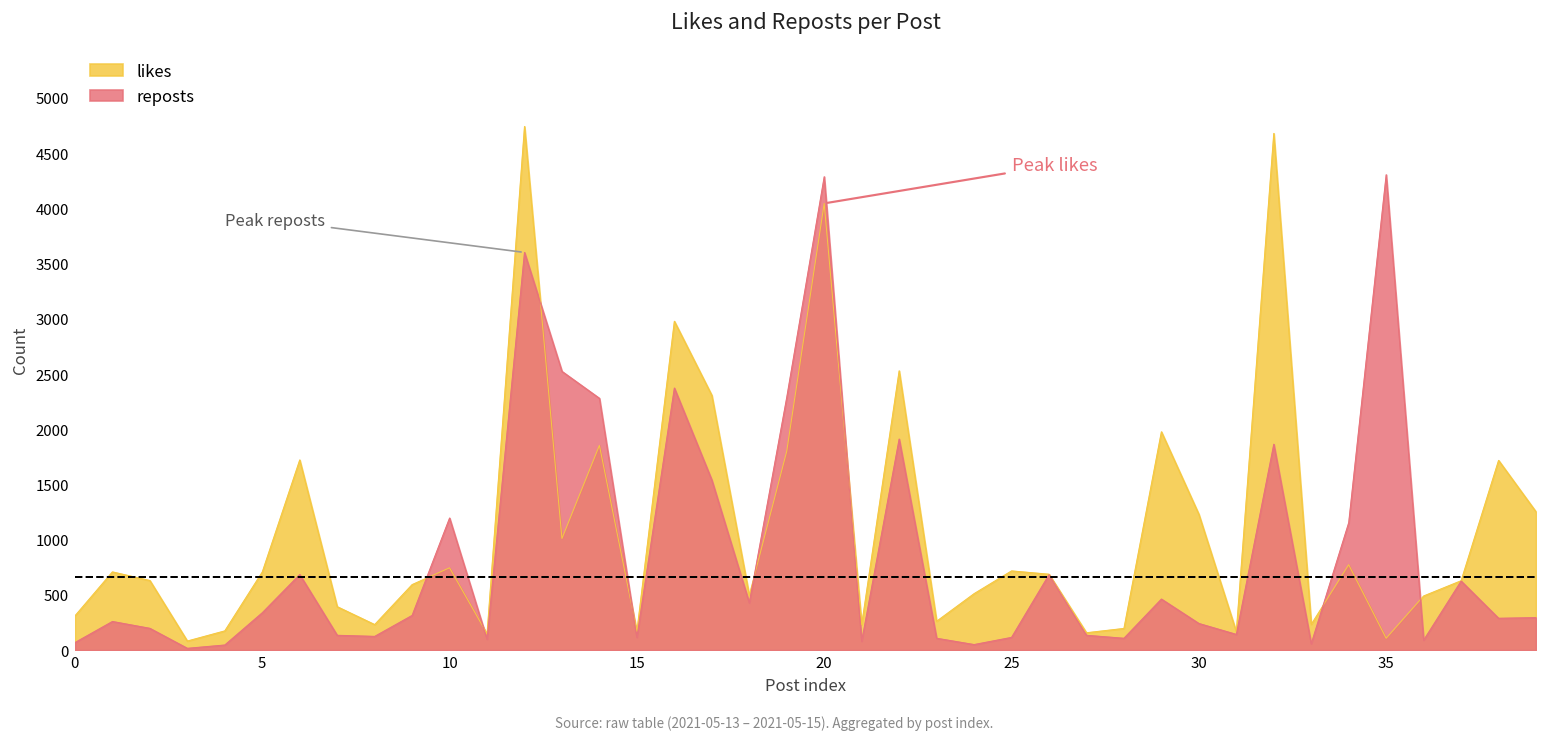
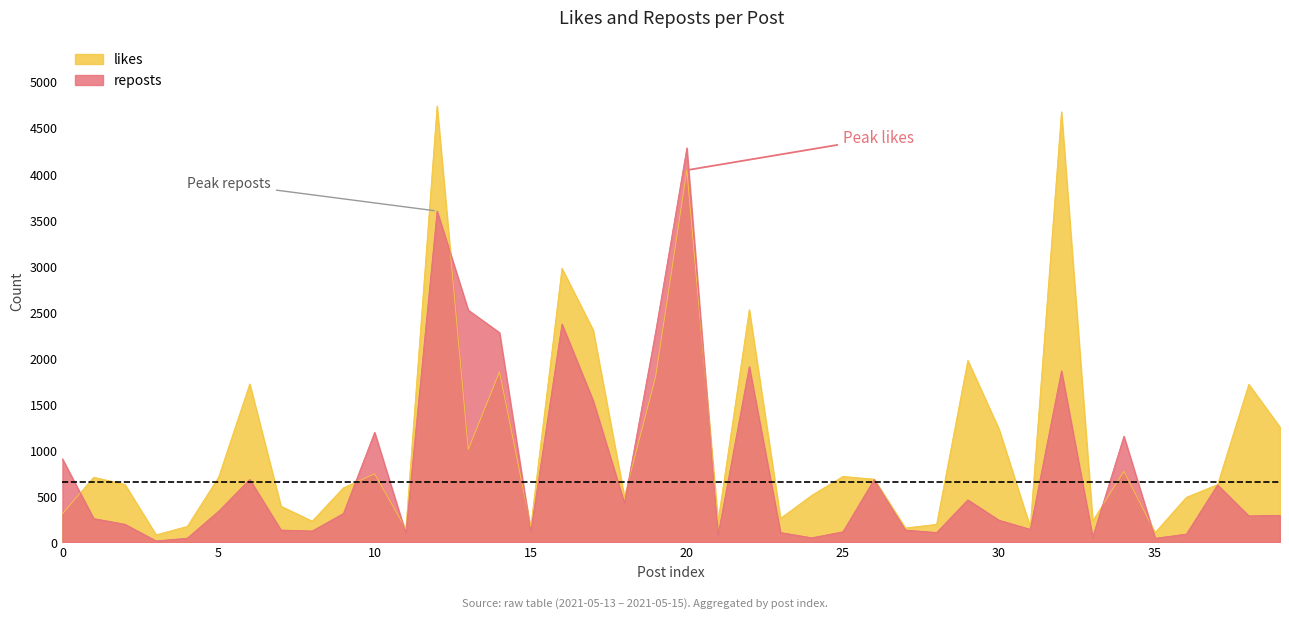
reposts, 0: 100 -> 900
reposts, 35: 4300 -> 0
